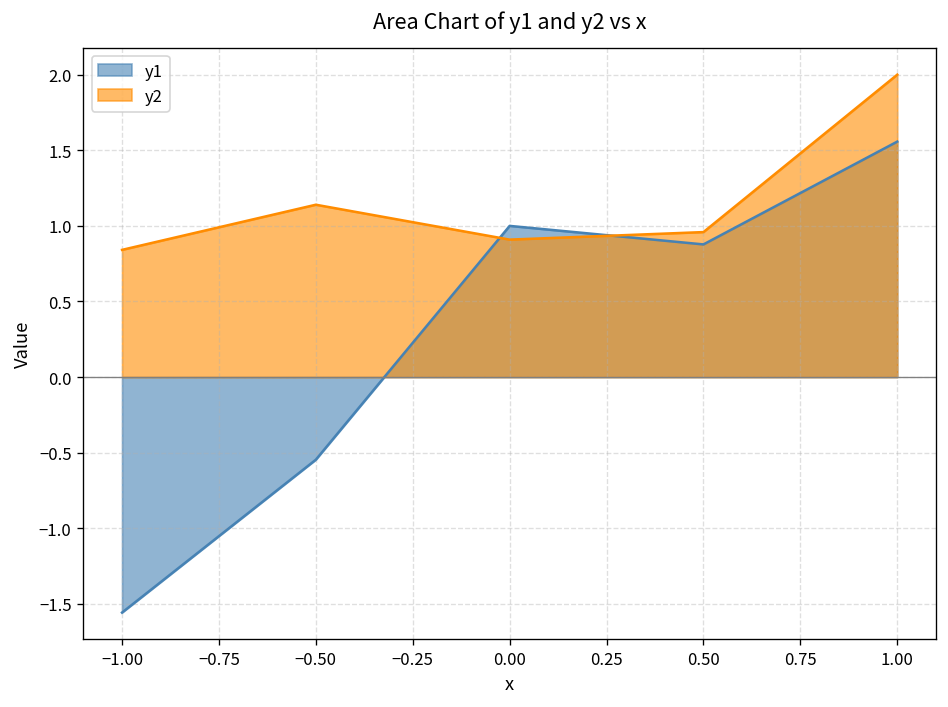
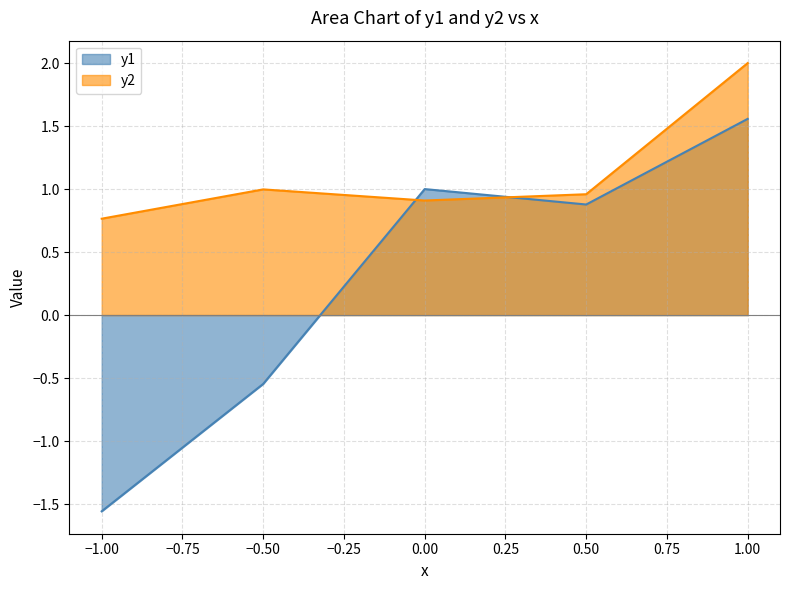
y2, −1.00: 0.84 -> 0.76
y2, −0.50: 1.14 -> 1.00
